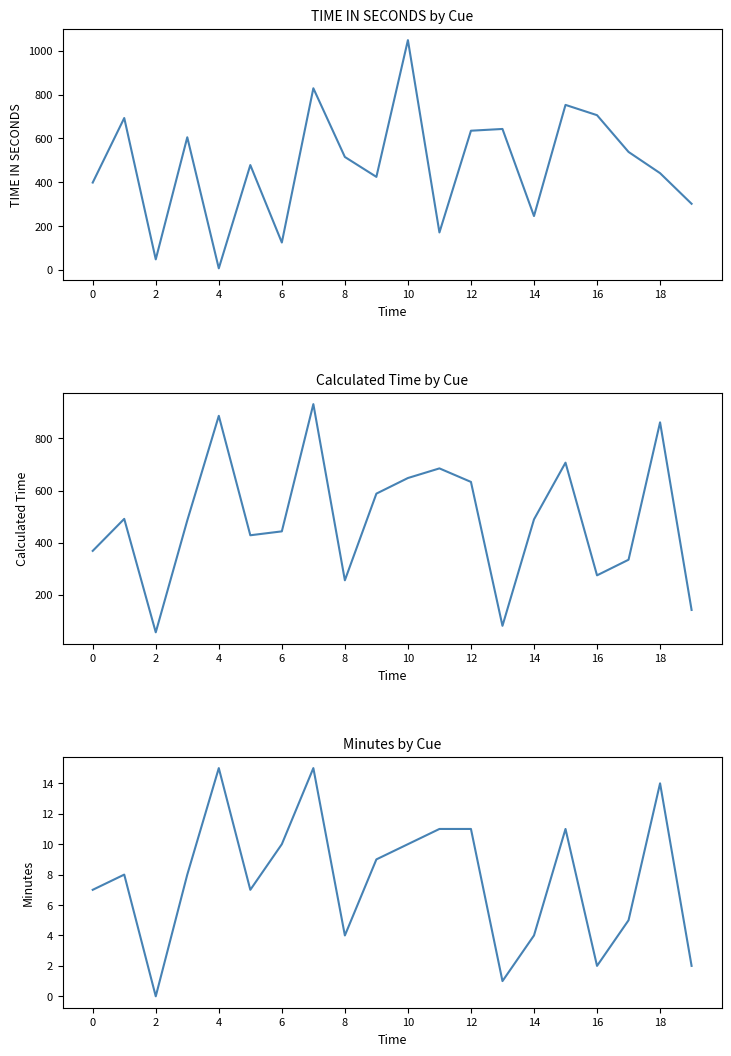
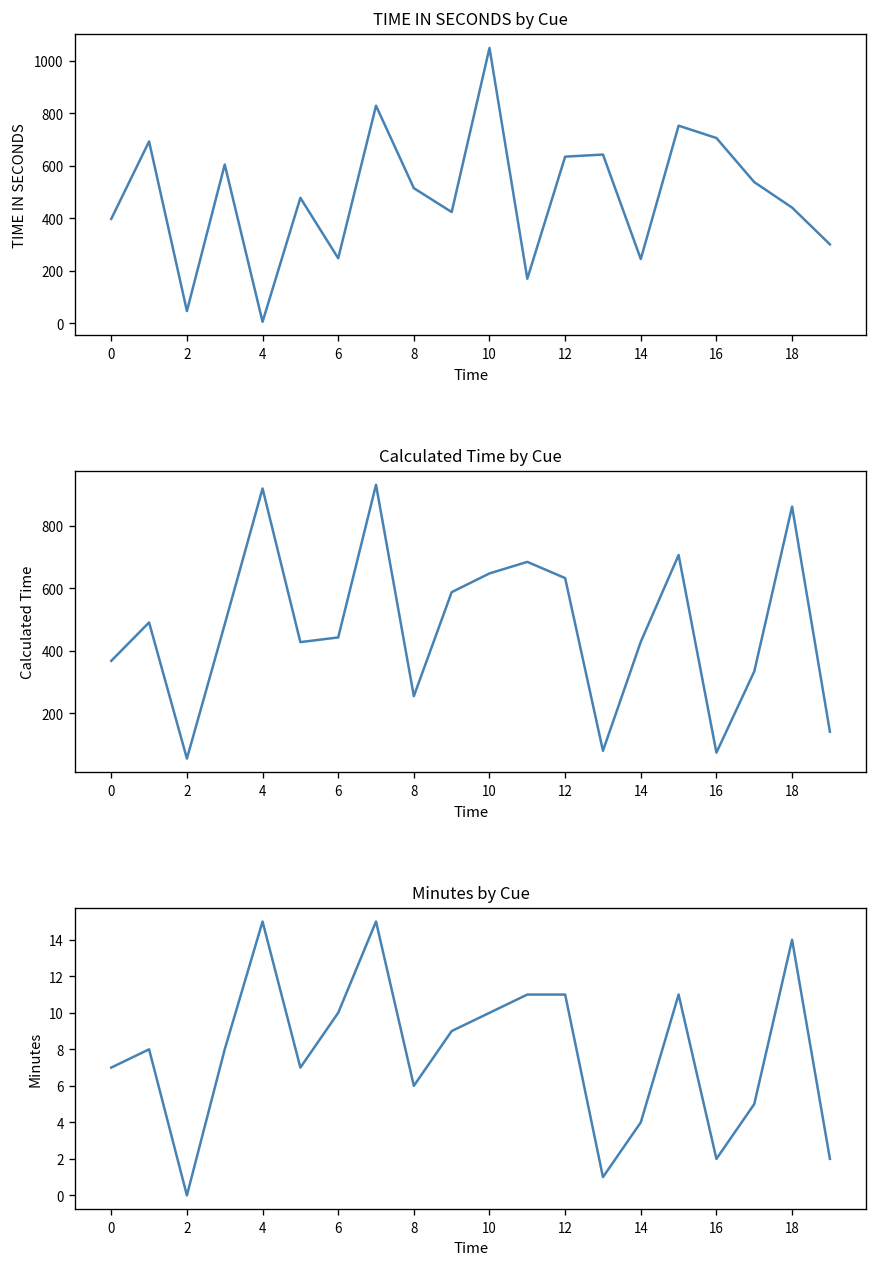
TIME IN SECONDS by Cue, 6: 120 -> 250
Calculated Time by Cue, 4: 890 -> 920
Calculated Time by Cue, 14: 490 -> 430
Calculated Time by Cue, 16: 270 -> 70
Minutes by Cue, 8: 4 -> 6
